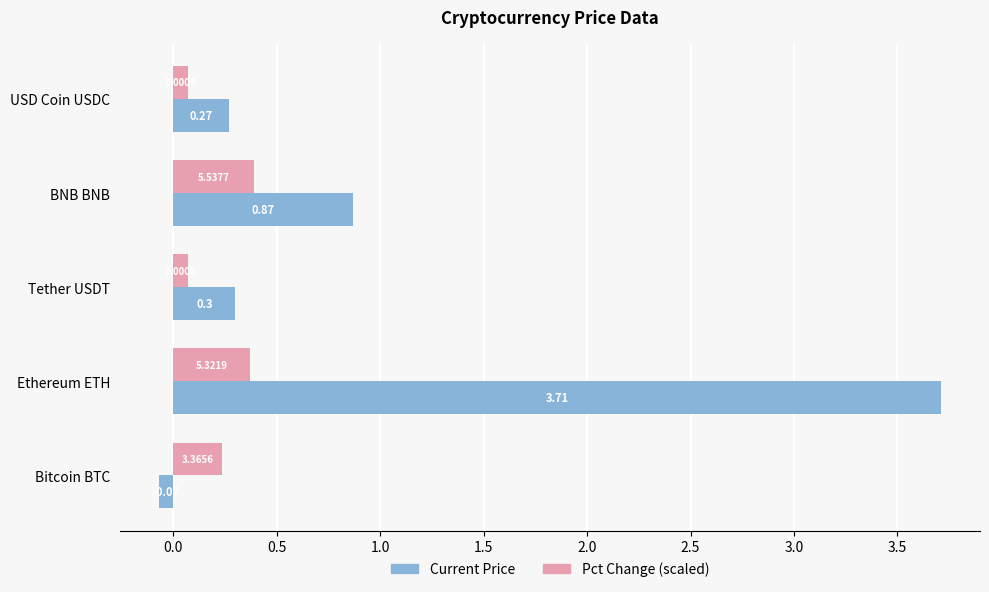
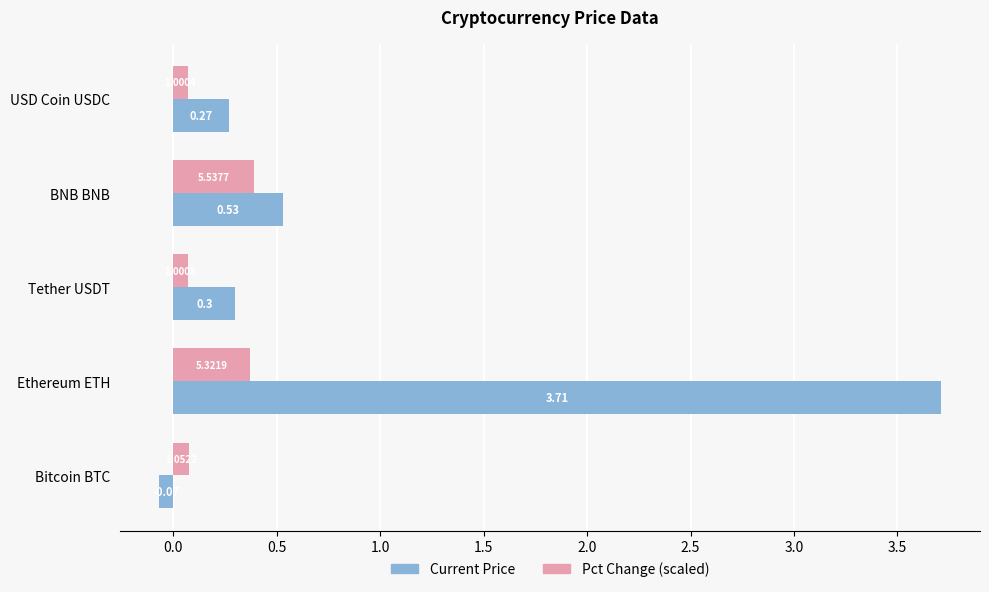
Current Price, BNB BNB: 0.87 -> 0.53
Pct Change (scaled), Bitcoin BTC: 0.24 -> 0.07
